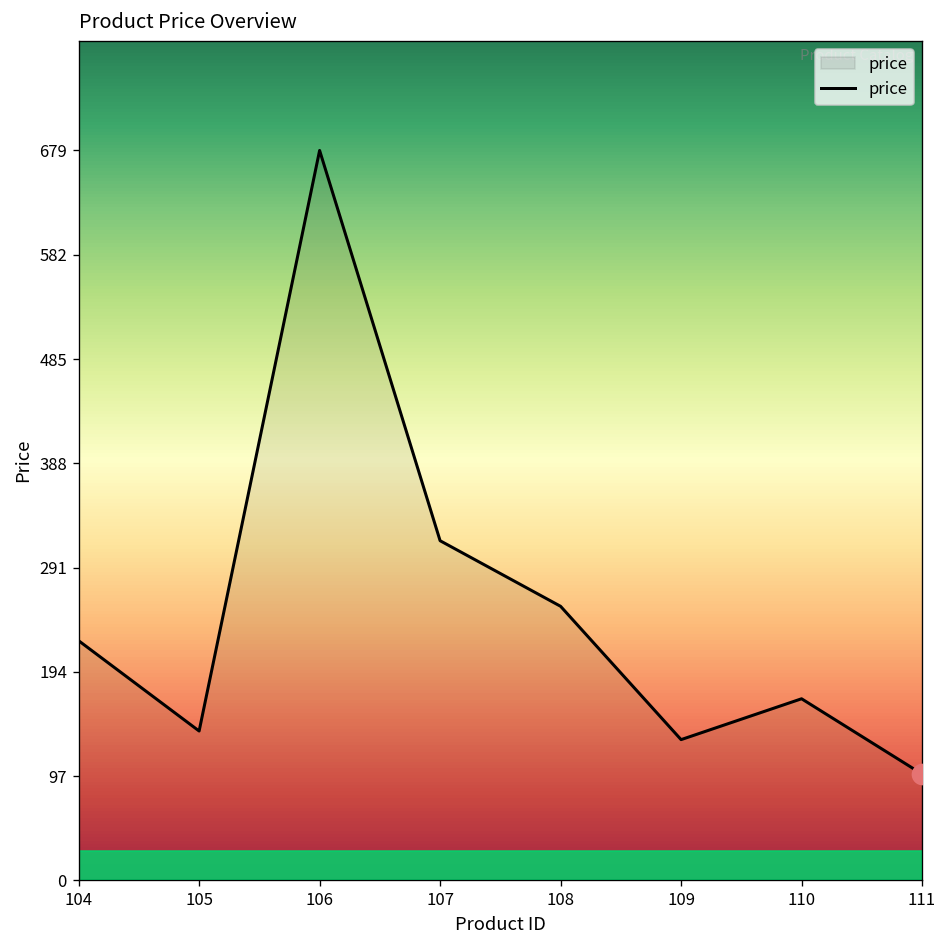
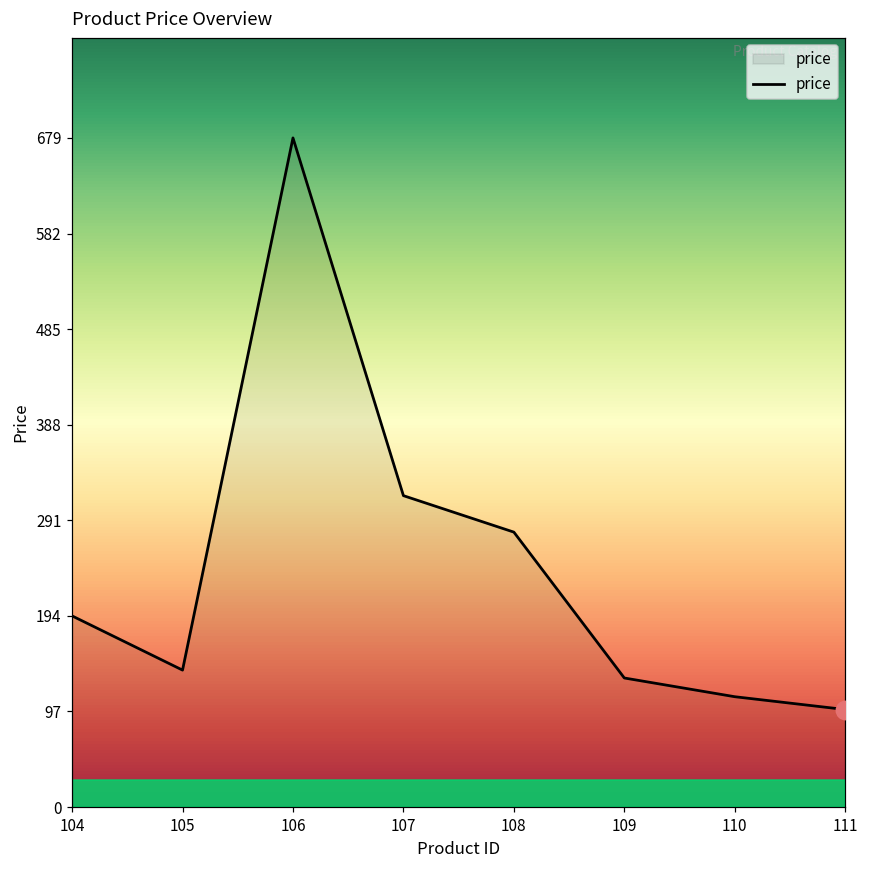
price, 104: 220 -> 190
price, 108: 260 -> 280
price, 110: 170 -> 110
